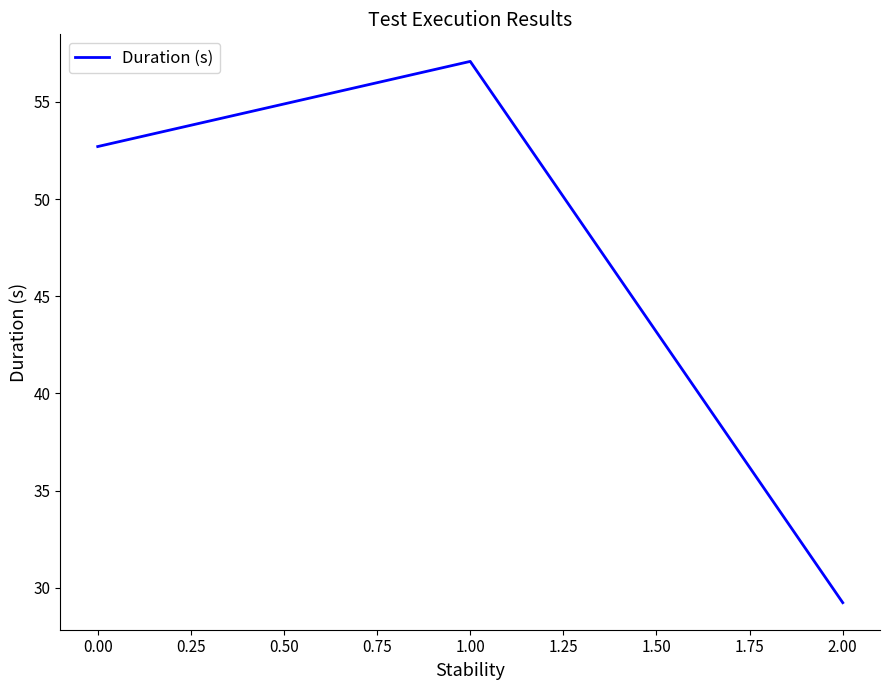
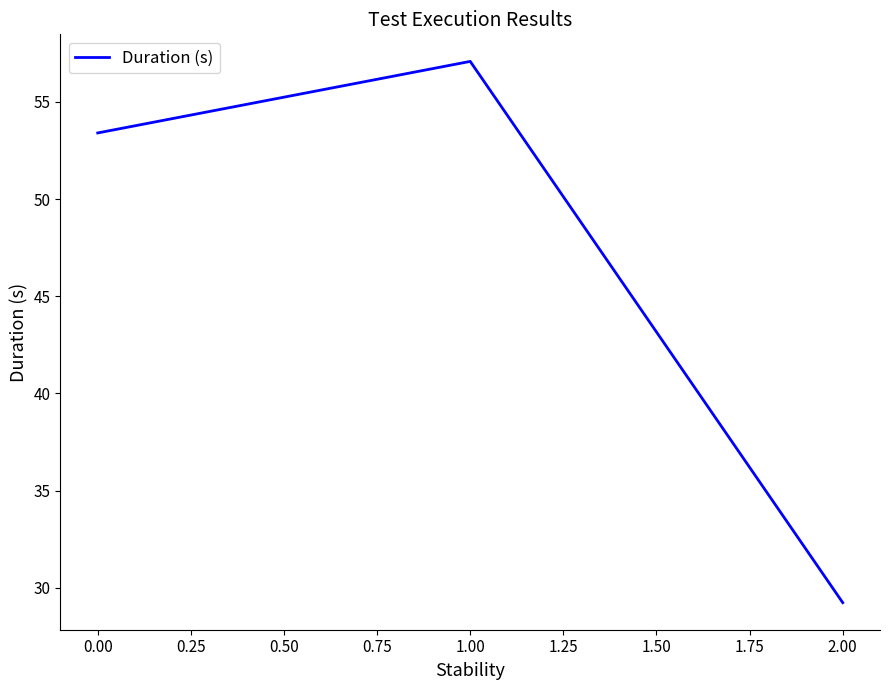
0.00: 52.7 -> 53.4
